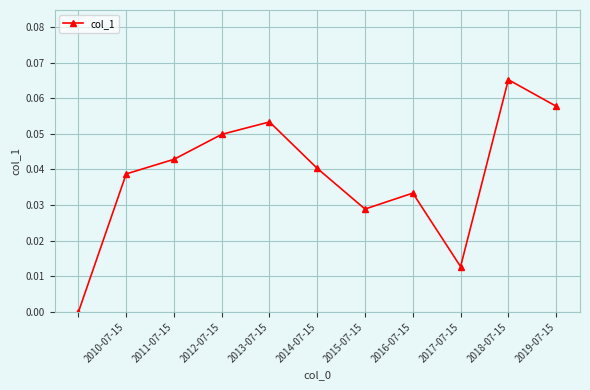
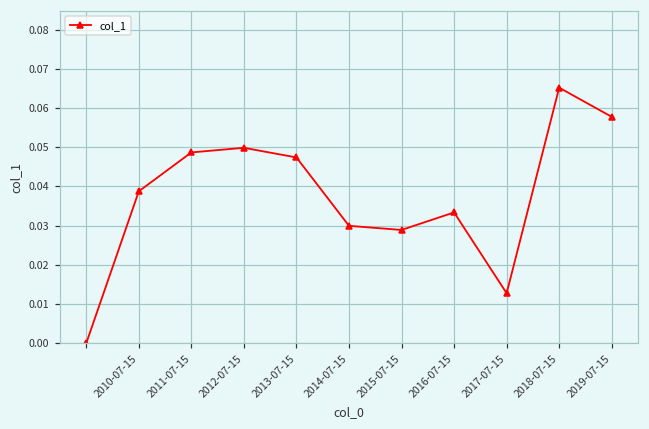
2011-07-15: 0.043 -> 0.049
2013-07-15: 0.053 -> 0.047
2014-07-15: 0.040 -> 0.030
